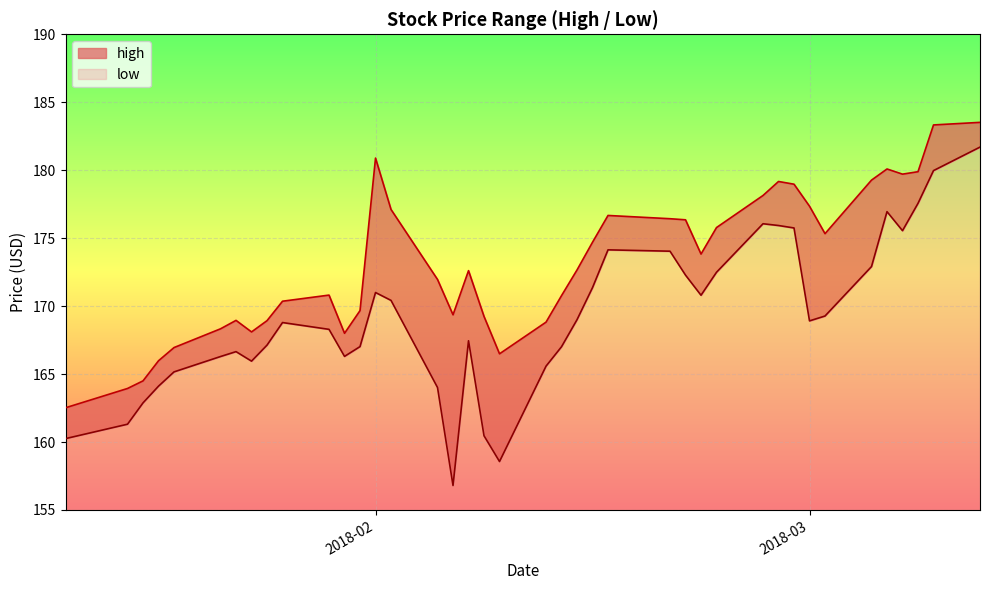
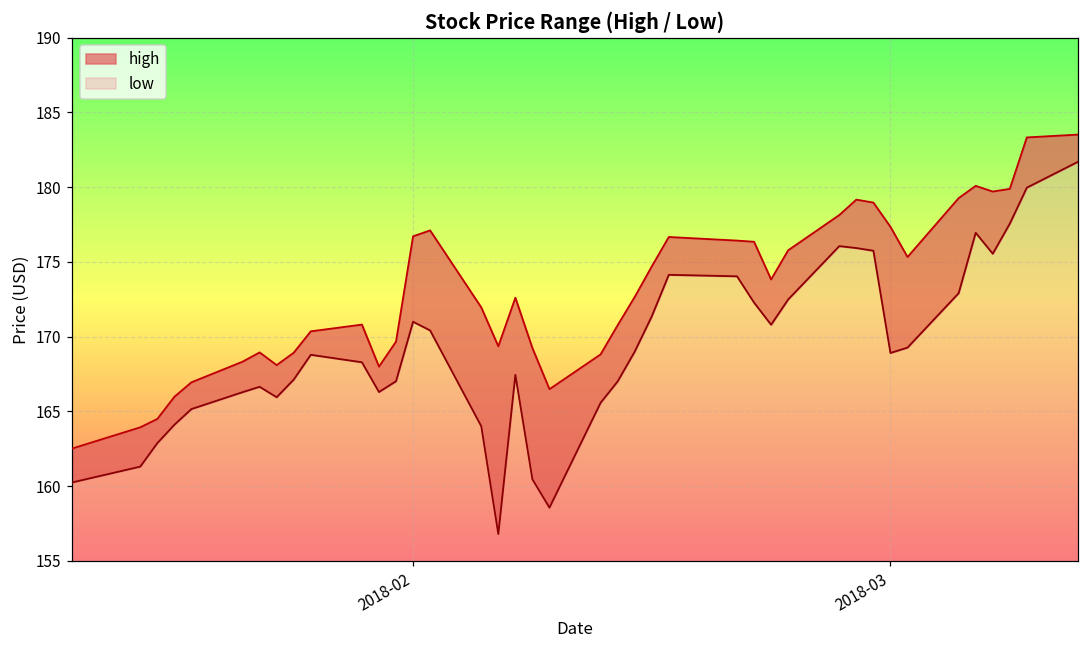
high, 2018-02: 180.9 -> 176.7
